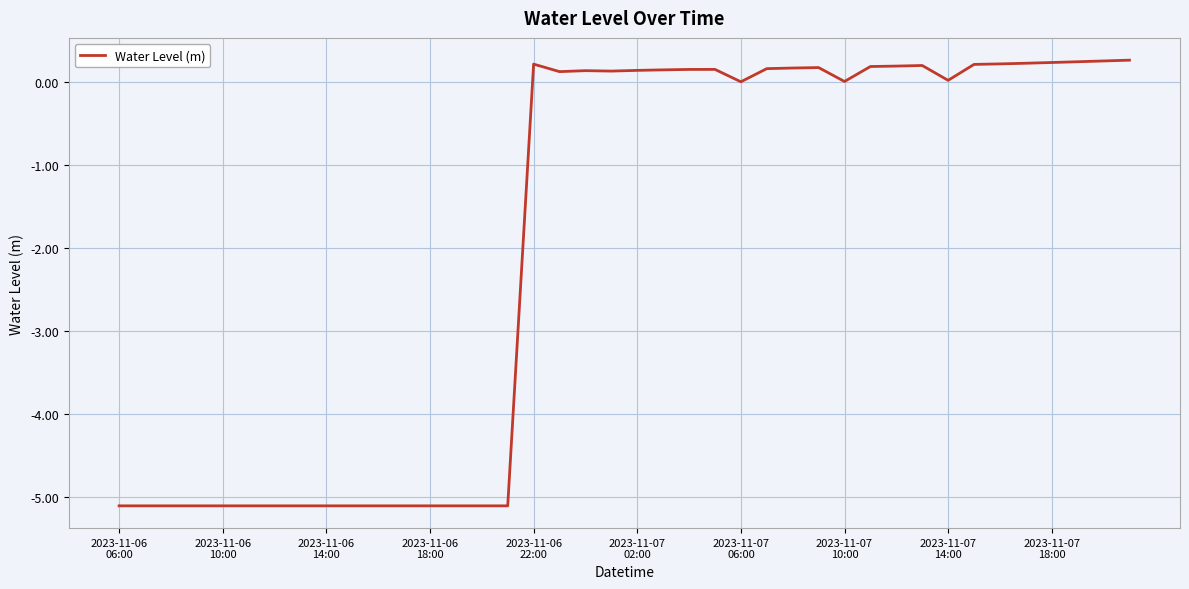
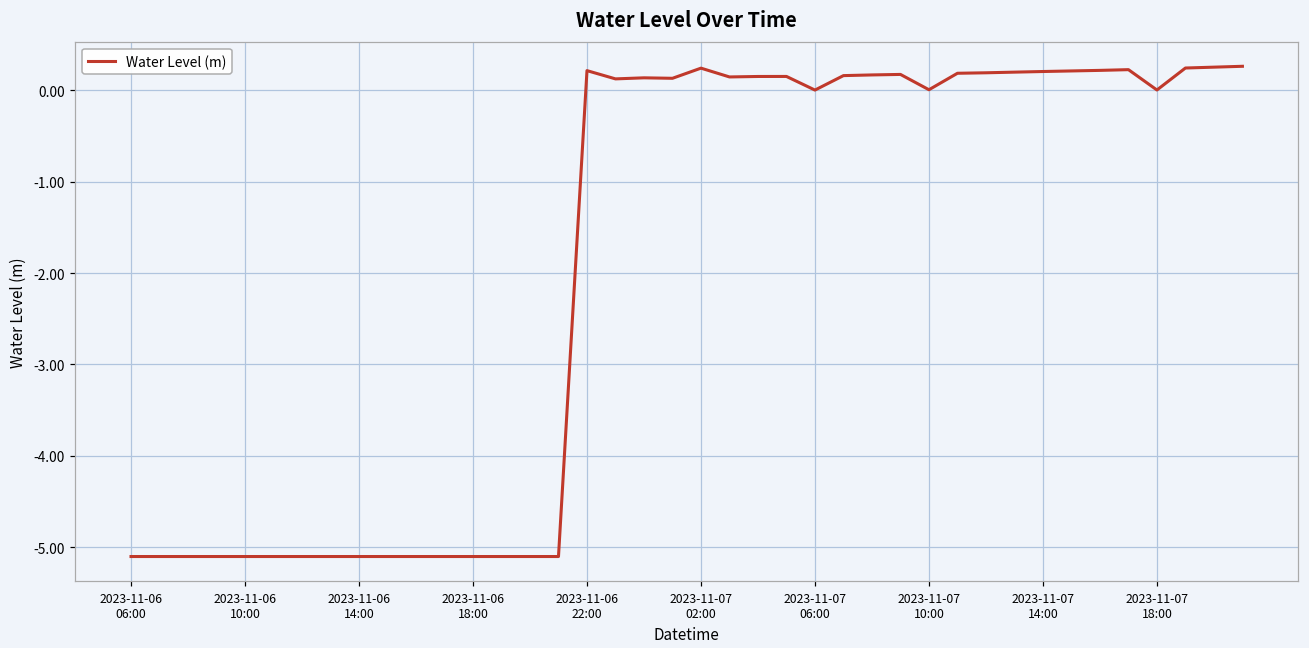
2023-11-07 02:00: 0.1 -> 0.2
2023-11-07 14:00: 0.0 -> 0.2
2023-11-07 18:00: 0.2 -> 0.0
